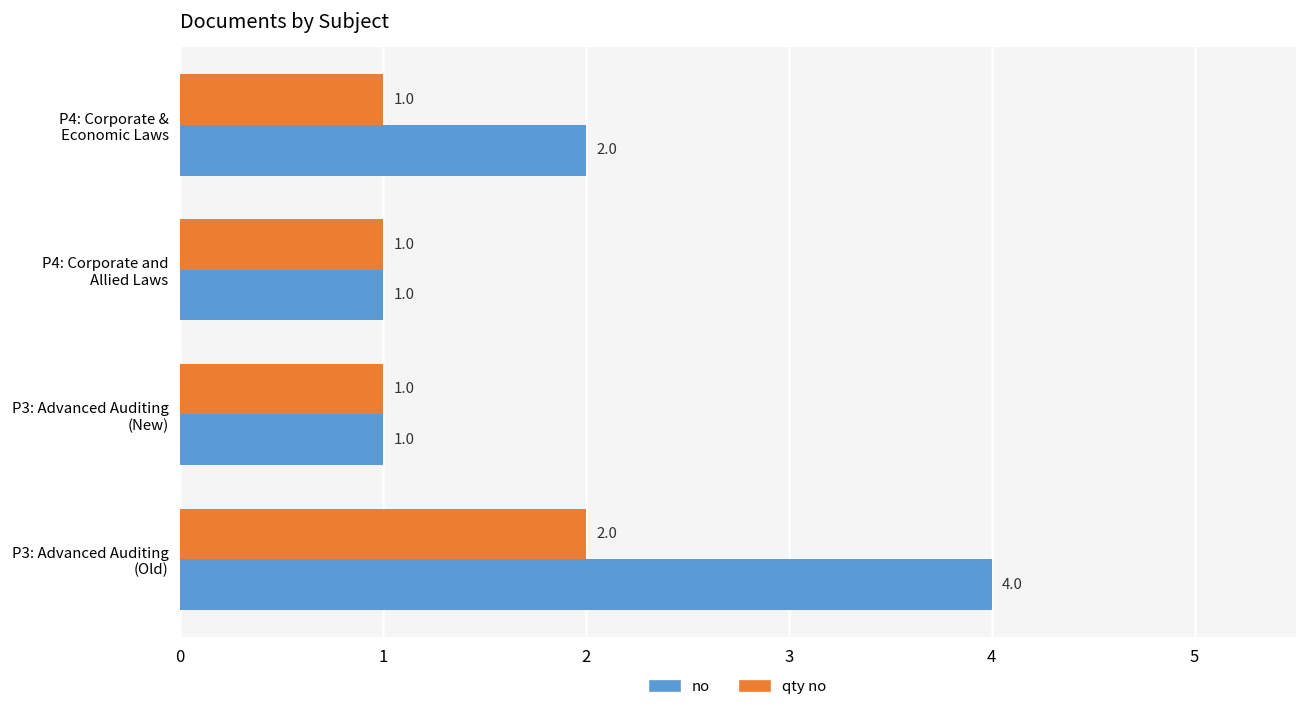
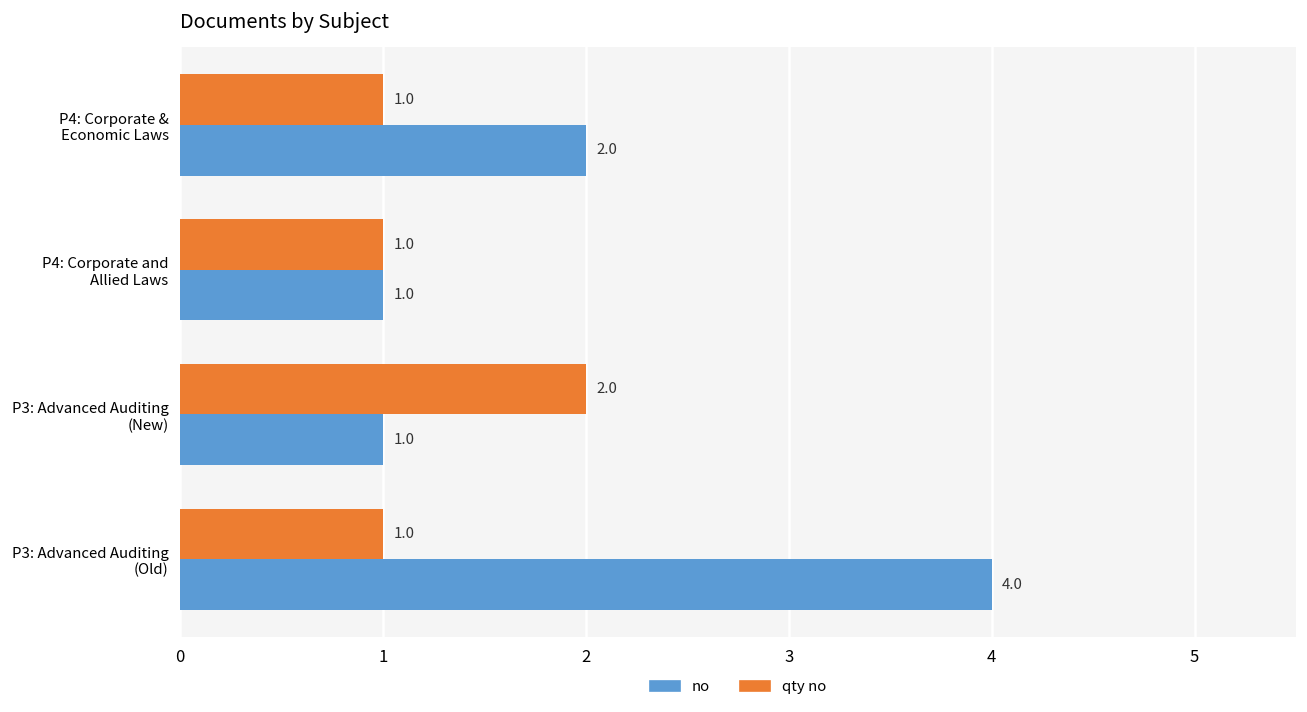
qty no, P3: Advanced Auditing (New): 1.0 -> 2.0
qty no, P3: Advanced Auditing (Old): 2.0 -> 1.0
